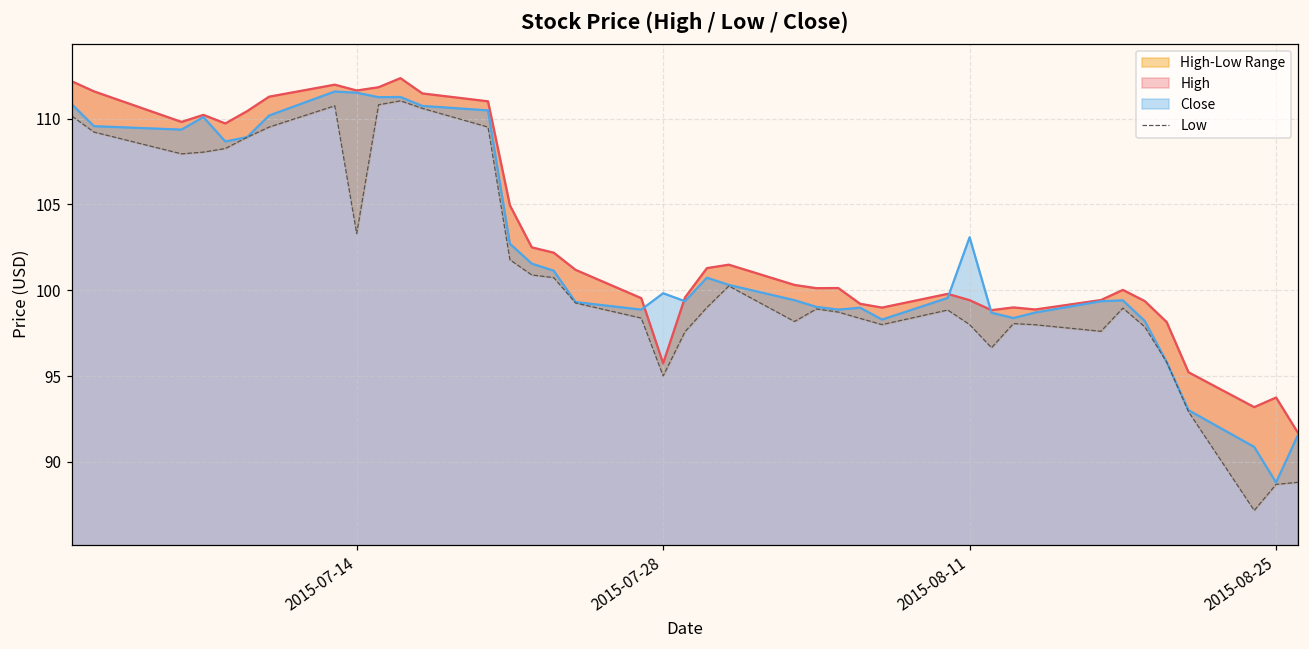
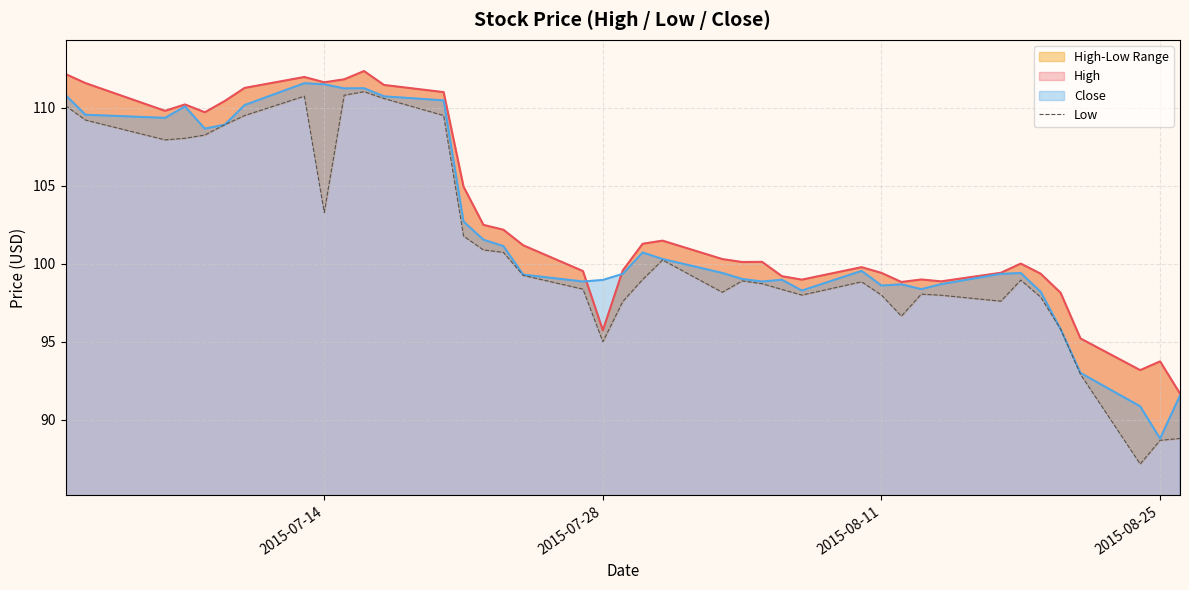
Close, 2015-07-28: 99.8 -> 99.0
Close, 2015-08-11: 103.1 -> 98.6
